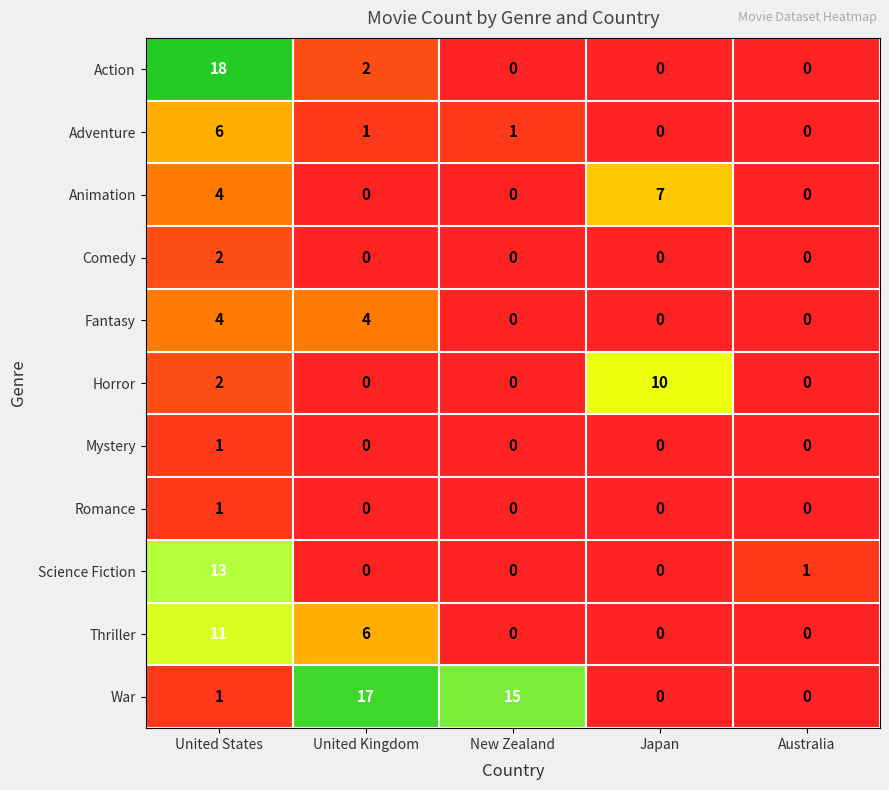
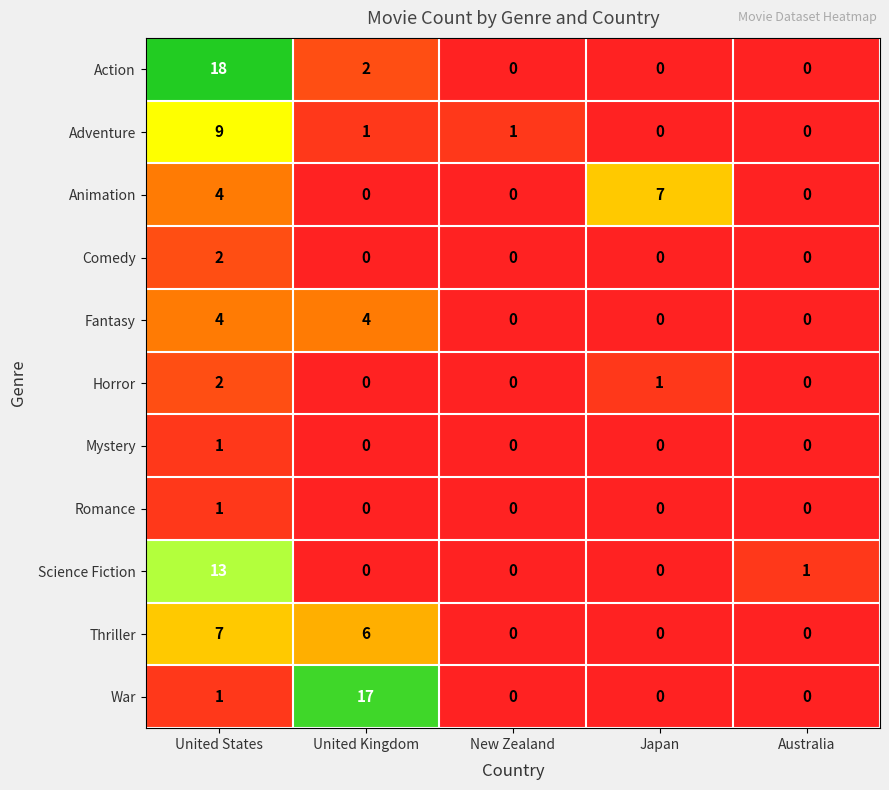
Adventure, United States: 6 -> 9
Horror, Japan: 10 -> 1
Thriller, United States: 11 -> 7
War, New Zealand: 15 -> 0
